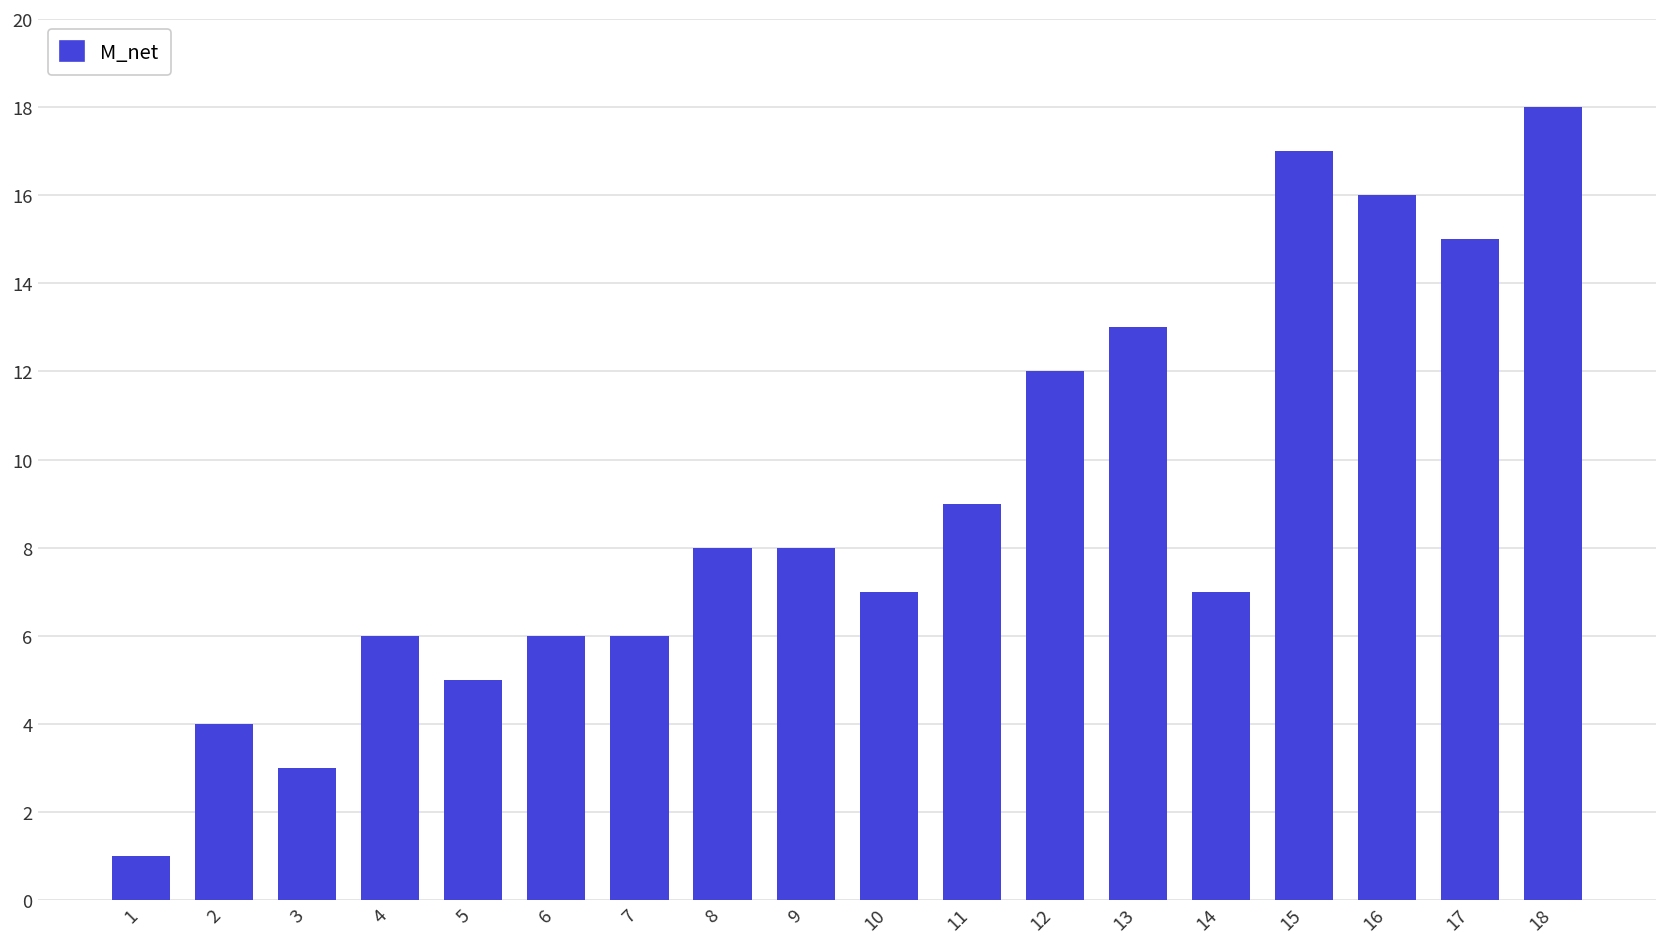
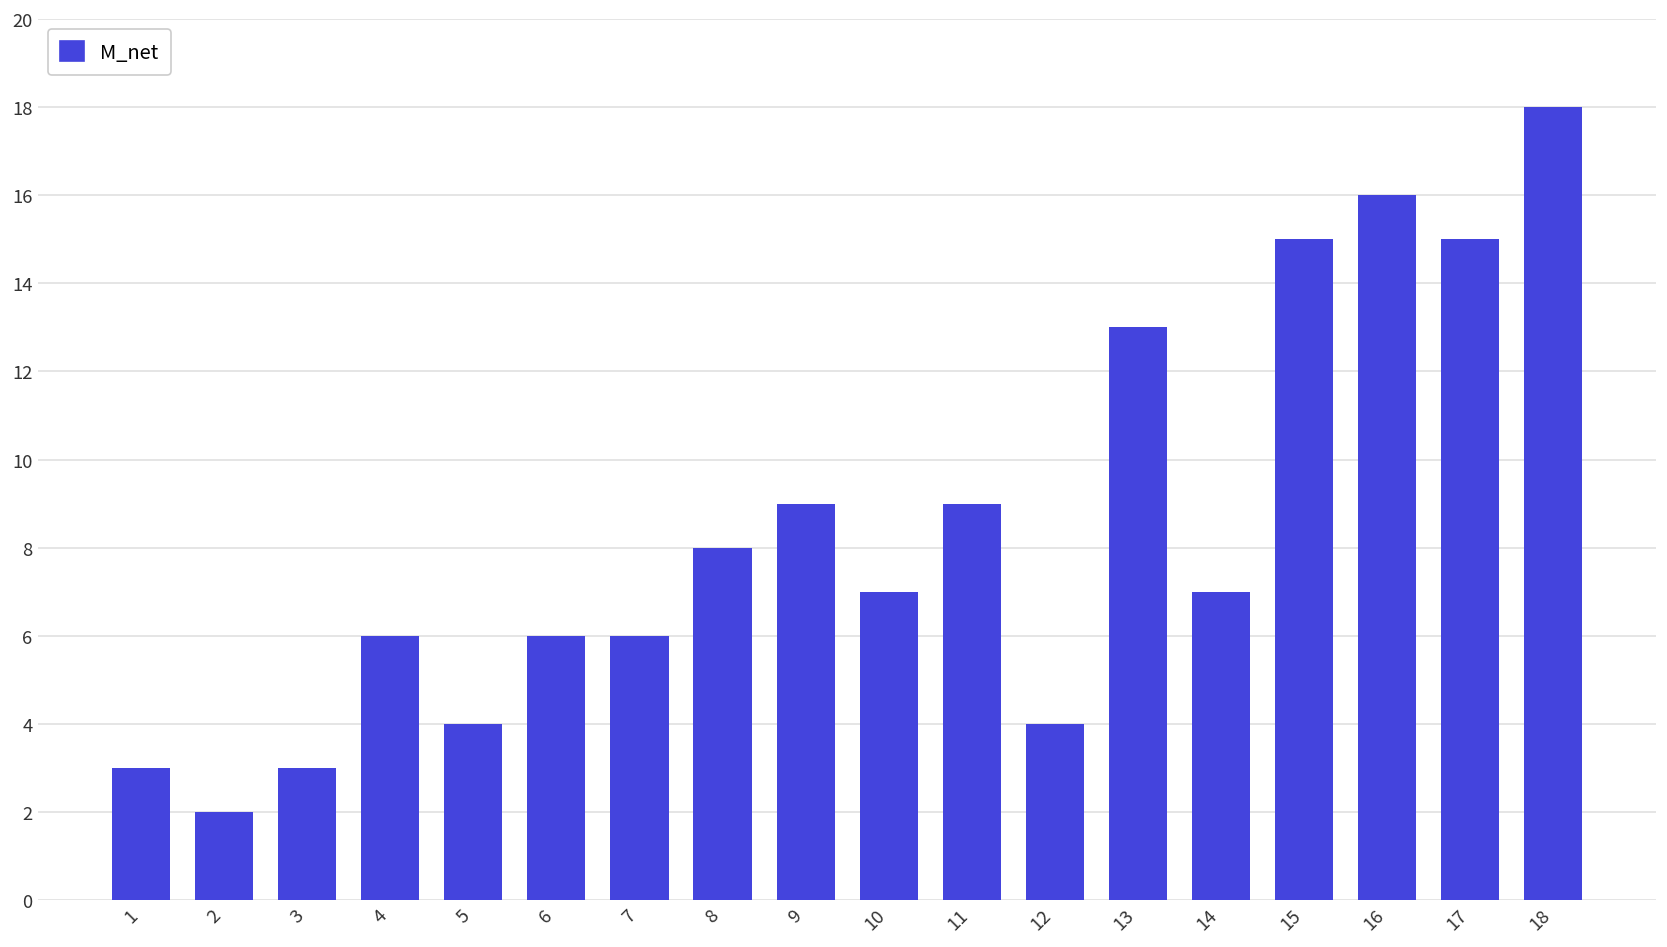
1: 1 -> 3
2: 4 -> 2
5: 5 -> 4
9: 8 -> 9
12: 12 -> 4
15: 17 -> 15
